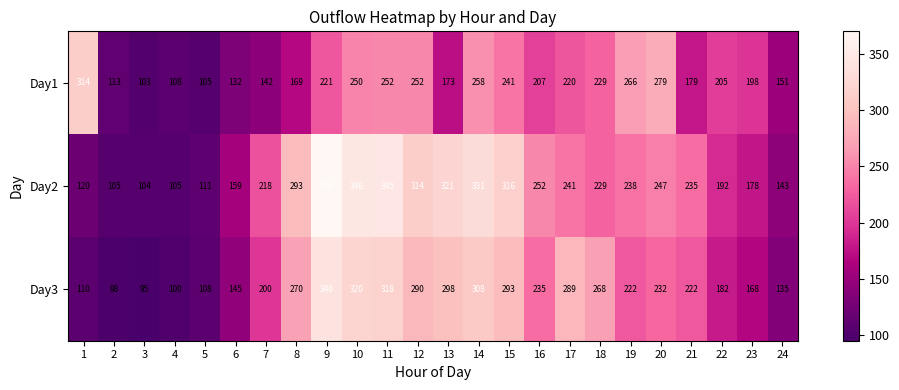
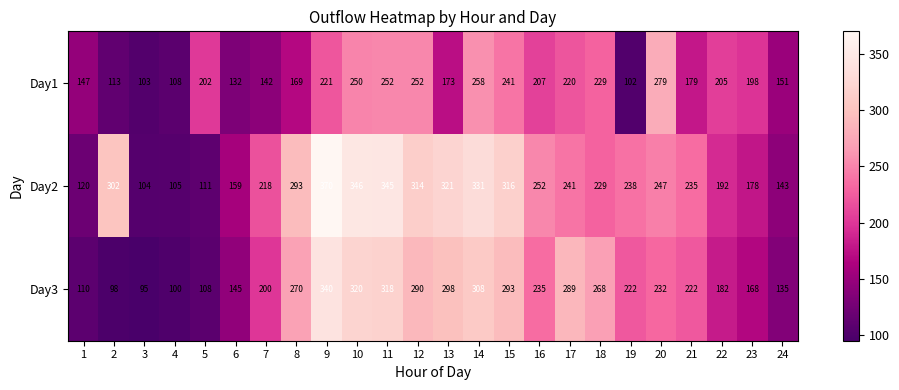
Day1, 1: 314 -> 147
Day1, 5: 105 -> 202
Day1, 19: 266 -> 102
Day2, 2: 105 -> 302
